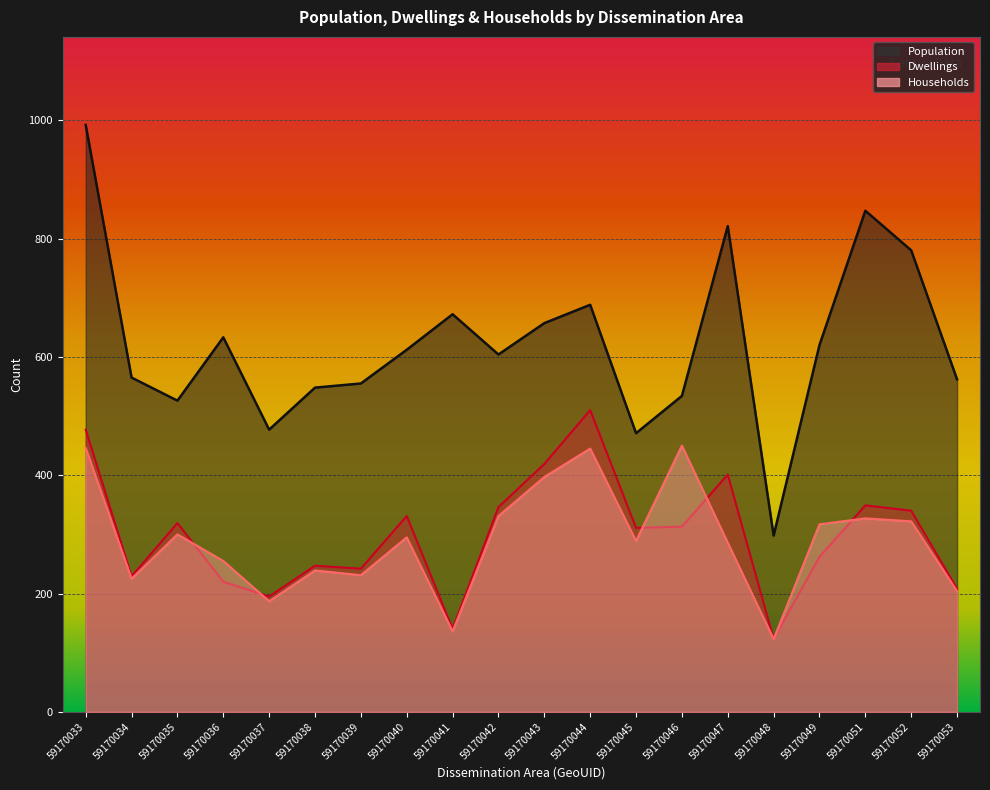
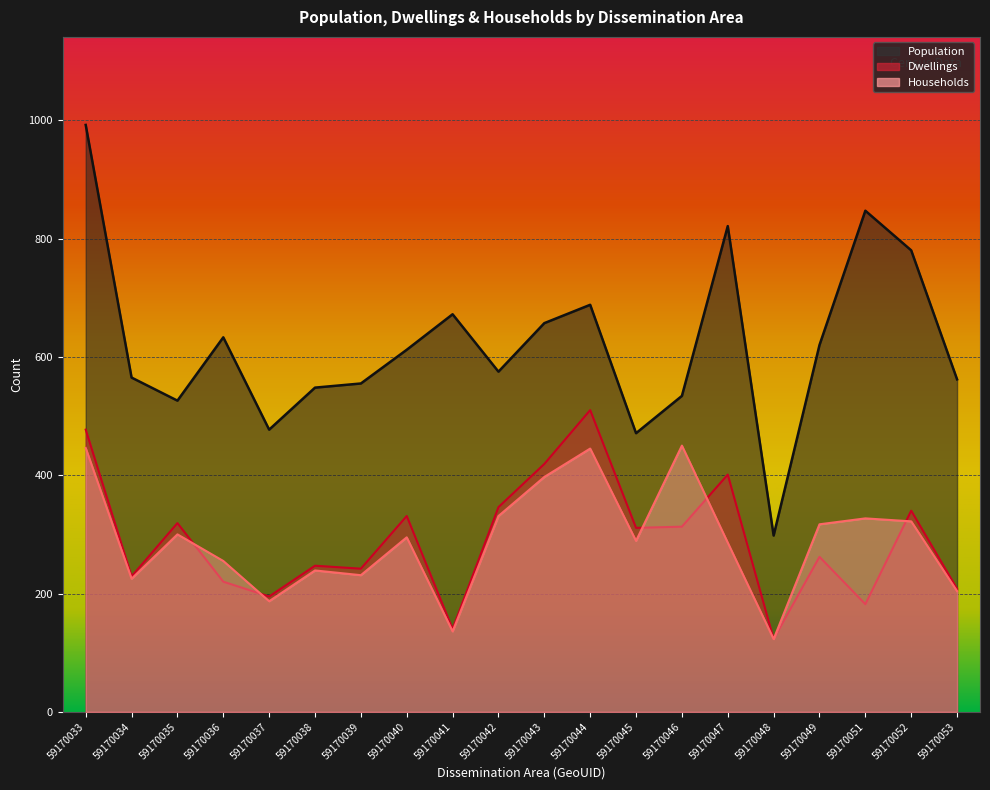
Population, 59170042: 600 -> 580
Dwellings, 59170051: 350 -> 180
